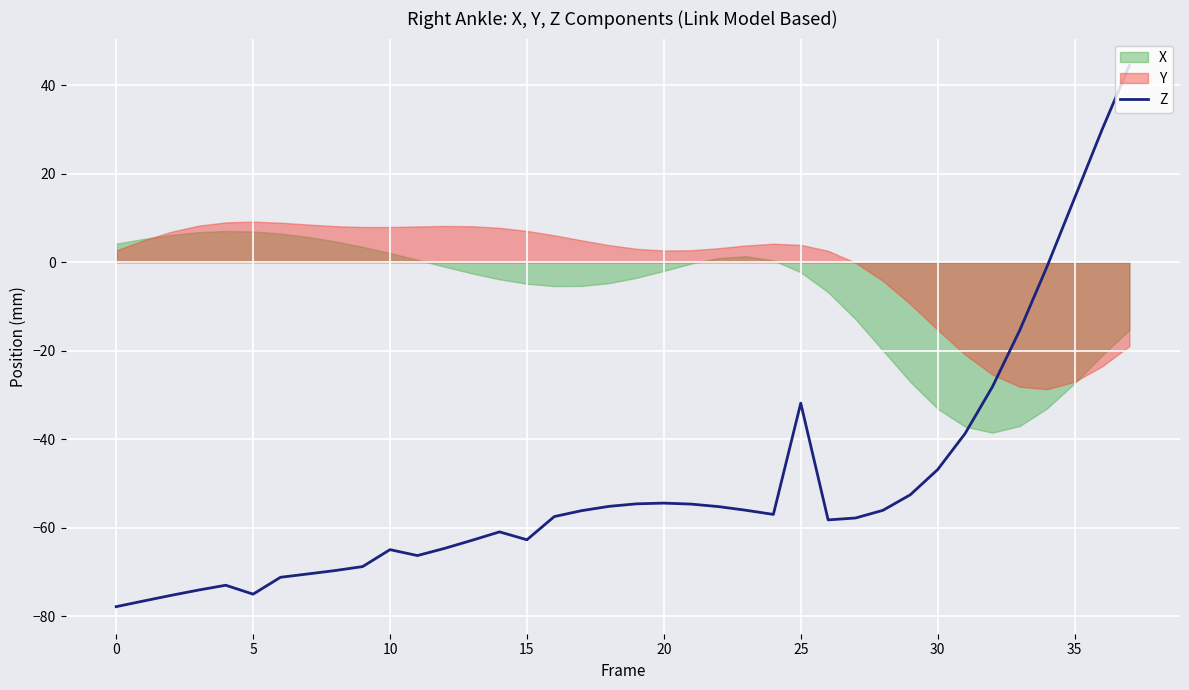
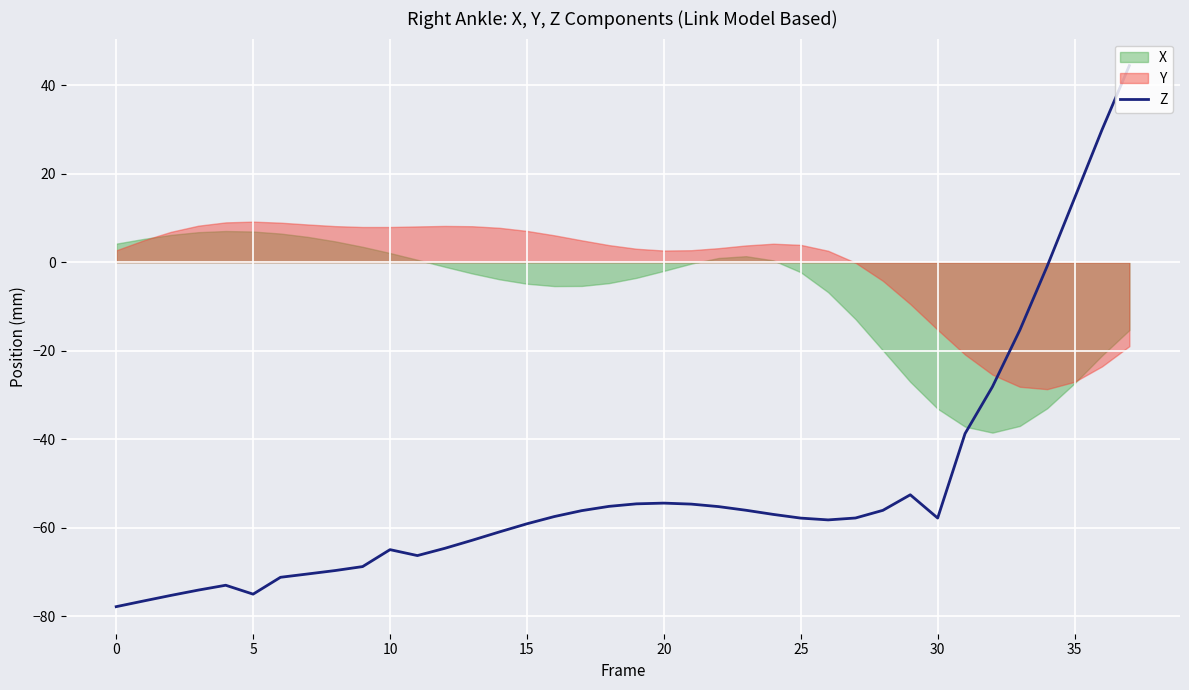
Z, 15: -63 -> -59
Z, 25: -32 -> -58
Z, 30: -47 -> -58
